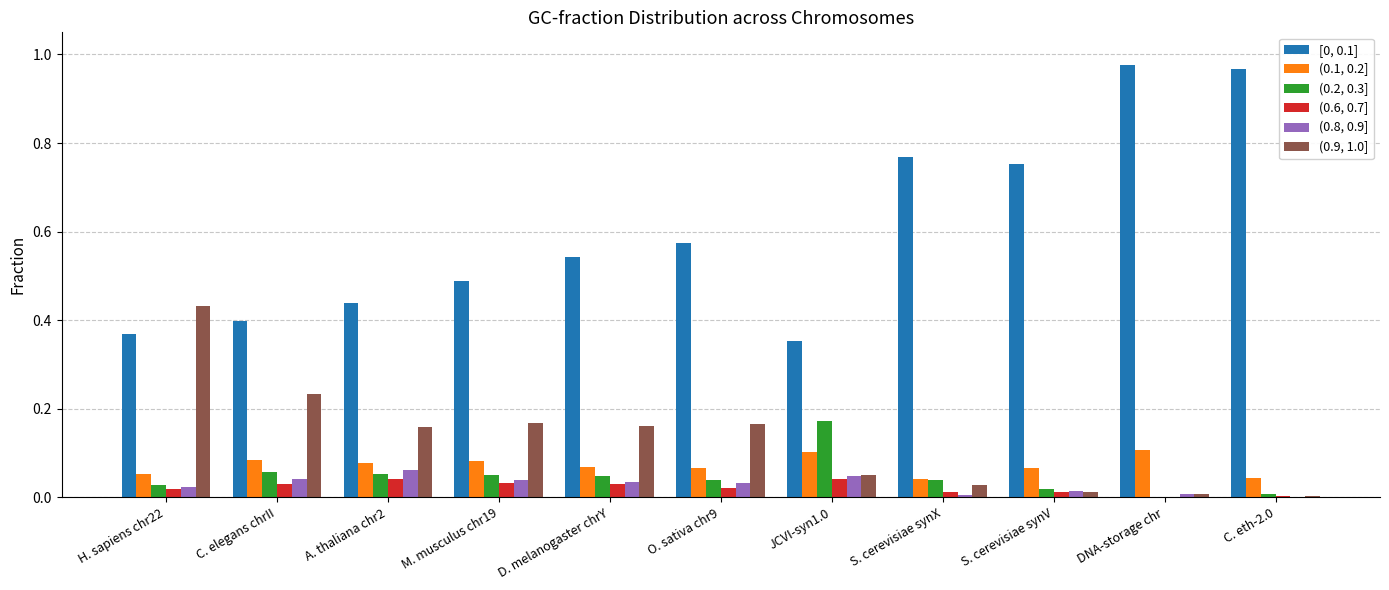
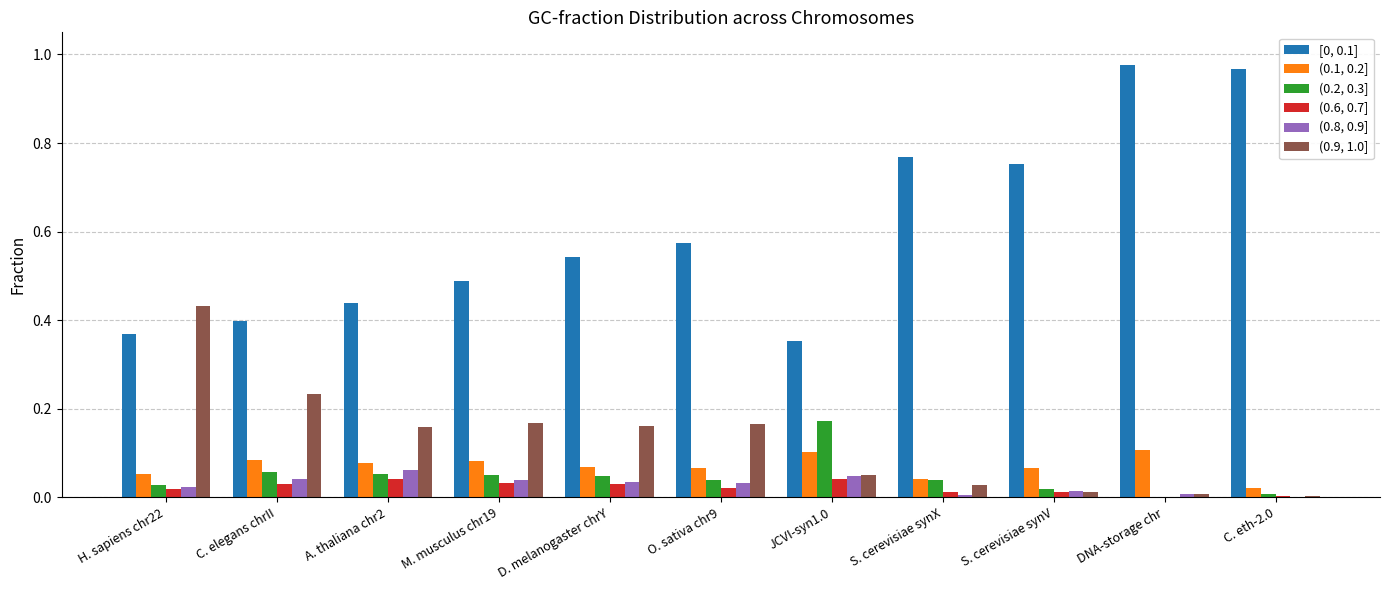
(0.1, 0.2], C. eth-2.0: 0.04 -> 0.02
